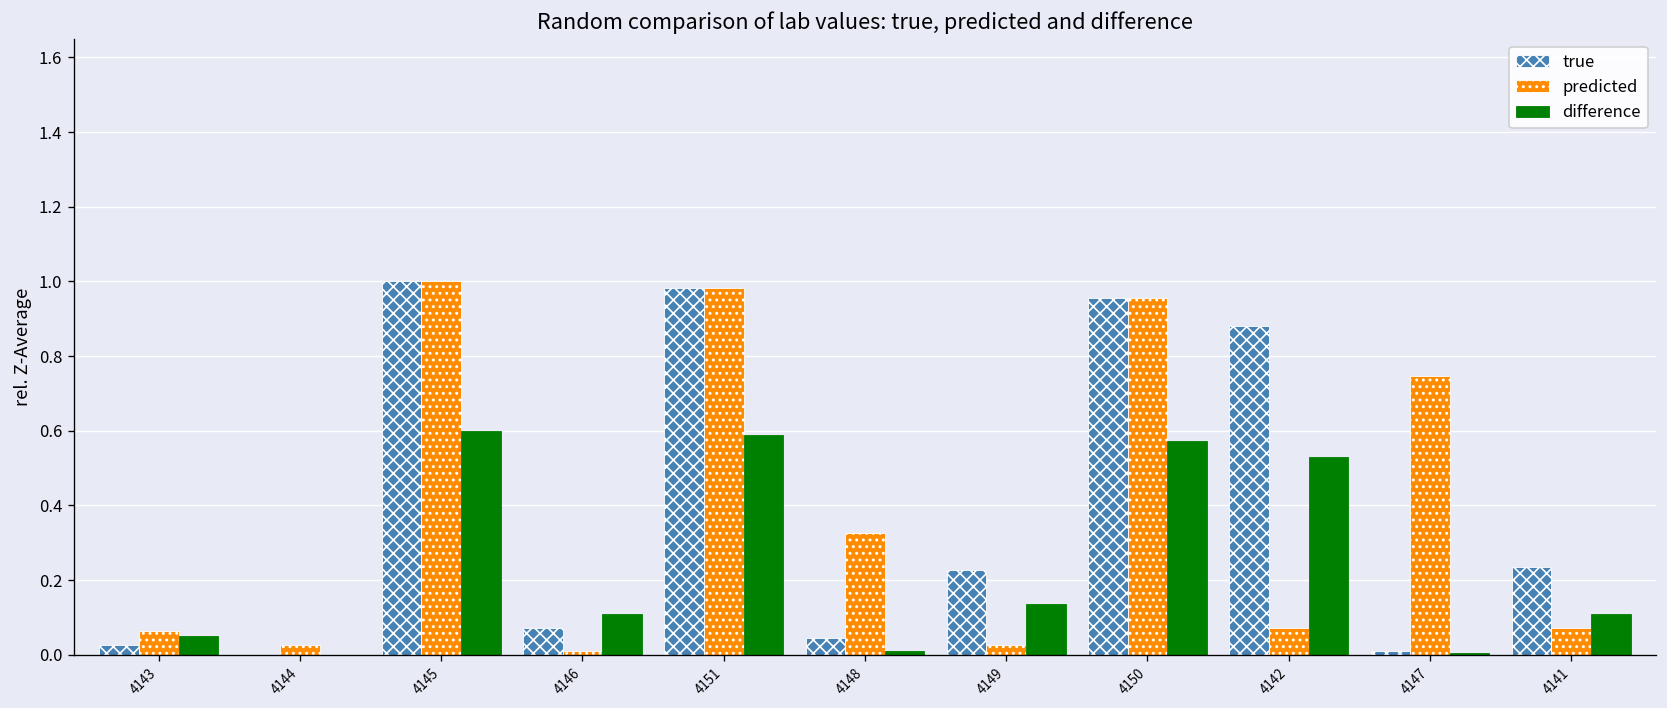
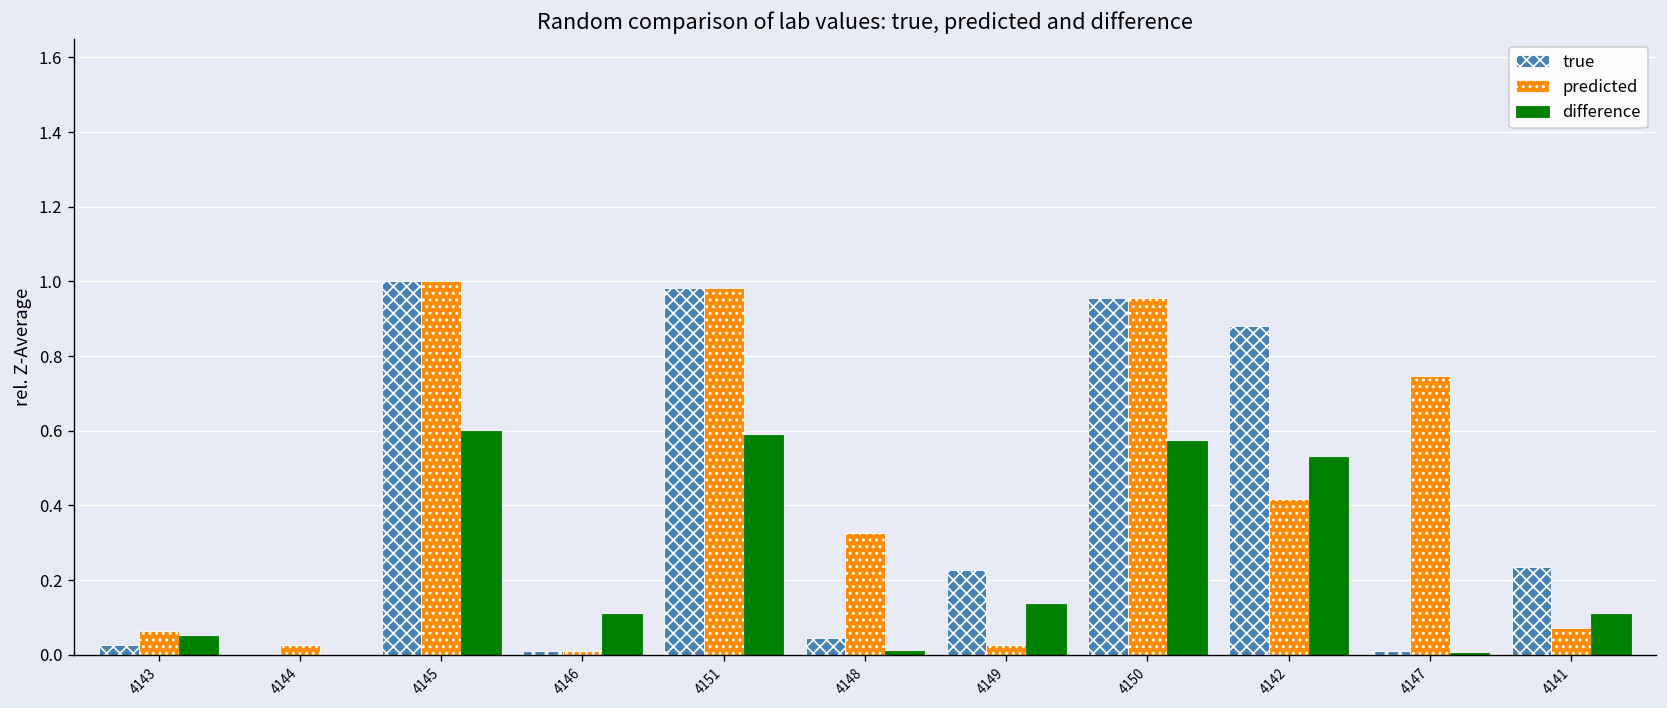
true, 4146: 0.07 -> 0.01
predicted, 4142: 0.07 -> 0.42
